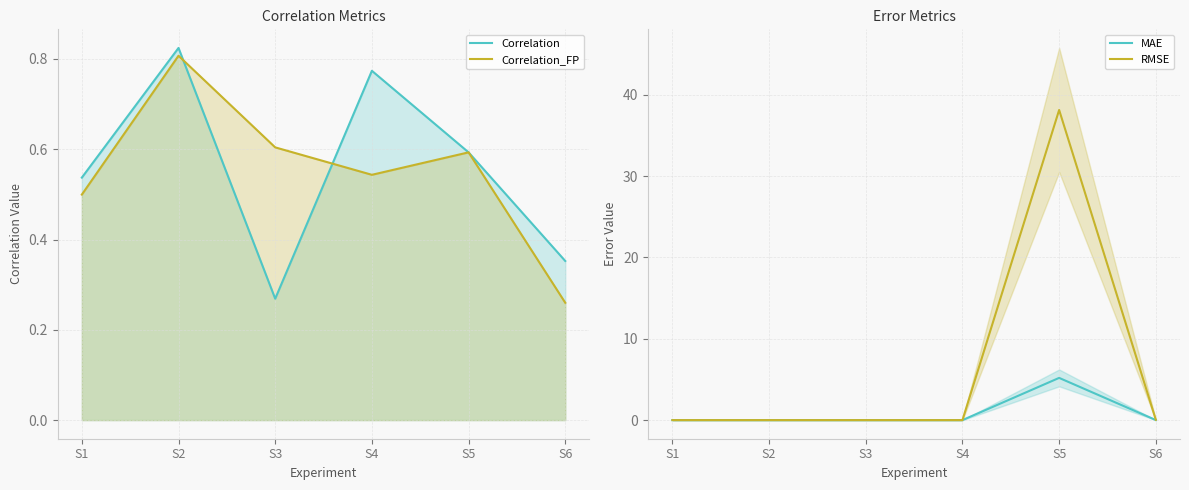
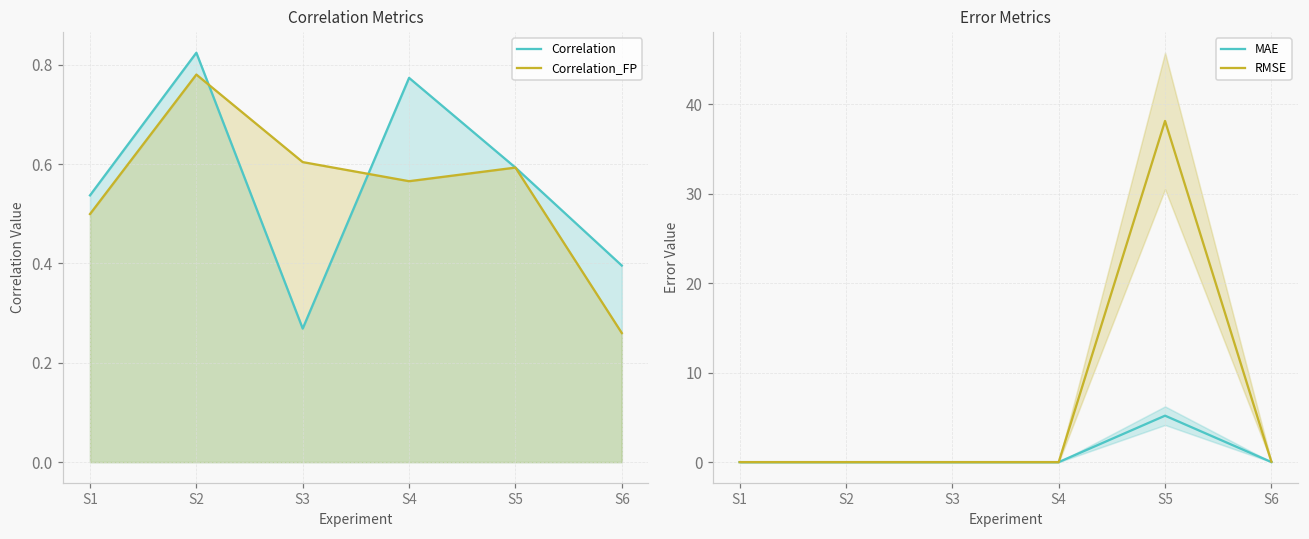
Correlation Metrics, Correlation_FP, S2: 0.81 -> 0.78
Correlation Metrics, Correlation_FP, S4: 0.54 -> 0.57
Correlation Metrics, Correlation, S6: 0.35 -> 0.40
